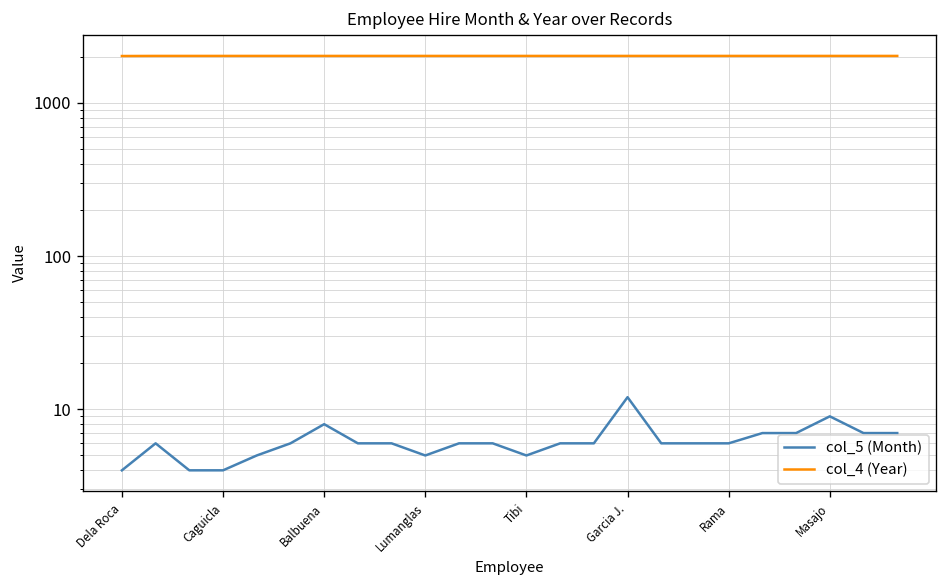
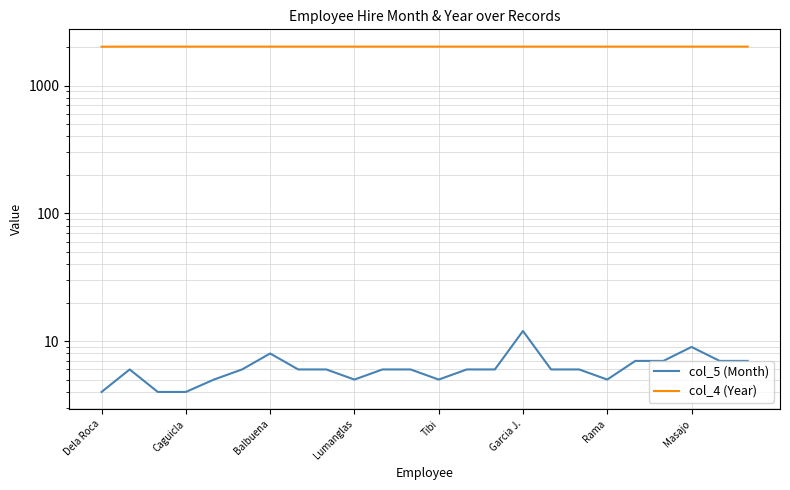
col_5 (Month), Rama: 6 -> 5
